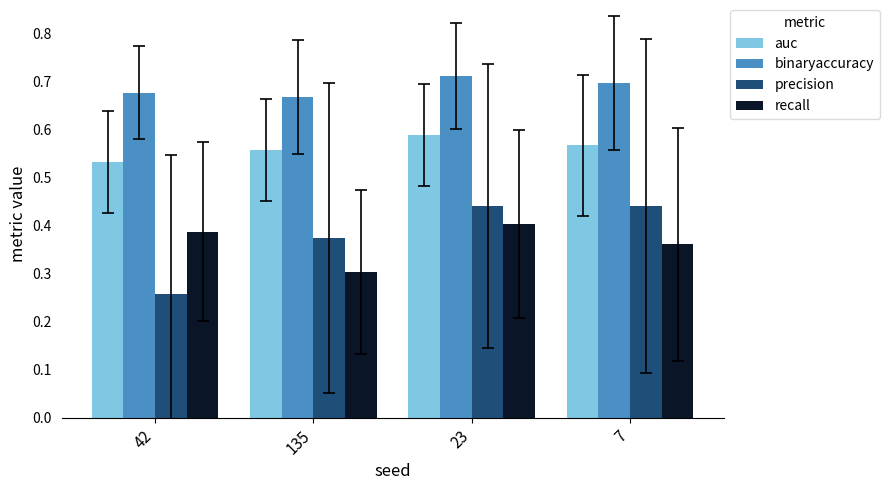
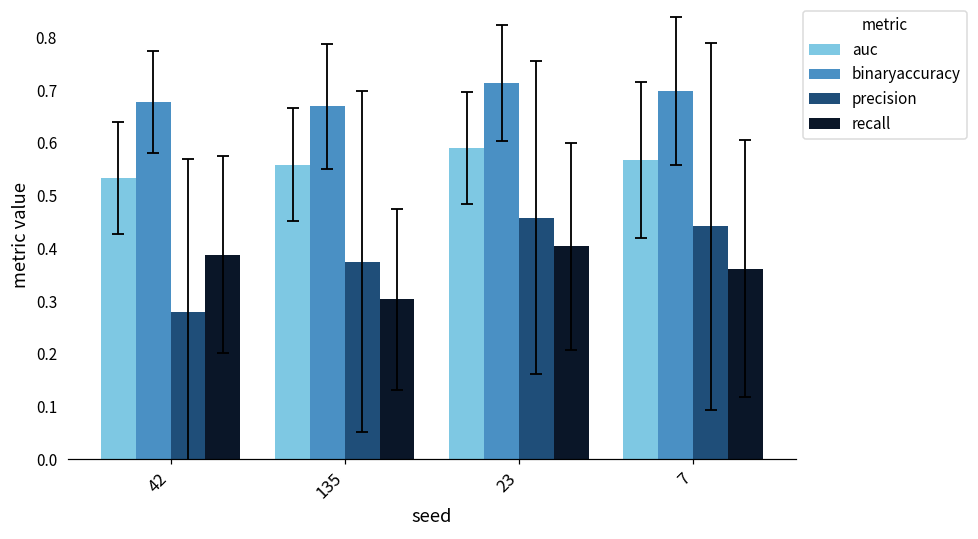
precision, 42: 0.26 -> 0.28
precision, 23: 0.44 -> 0.46
